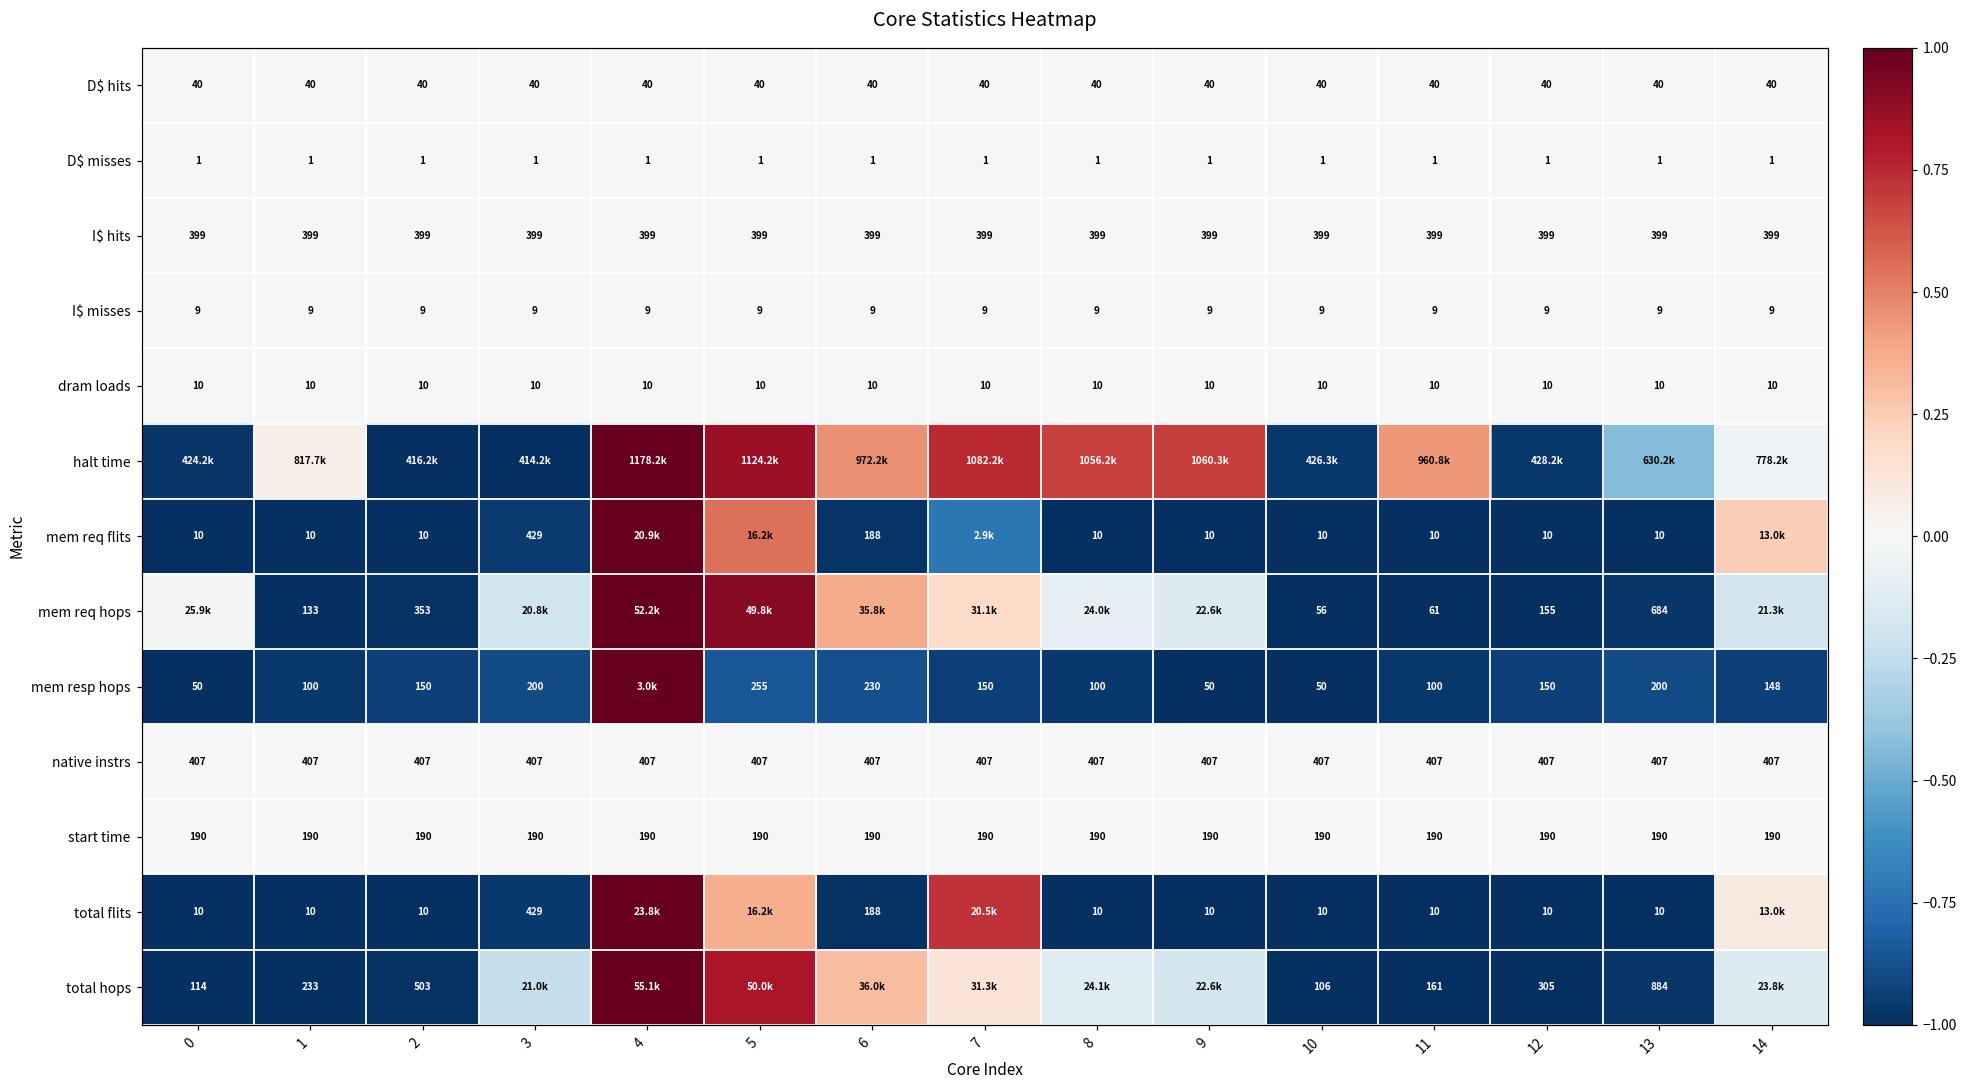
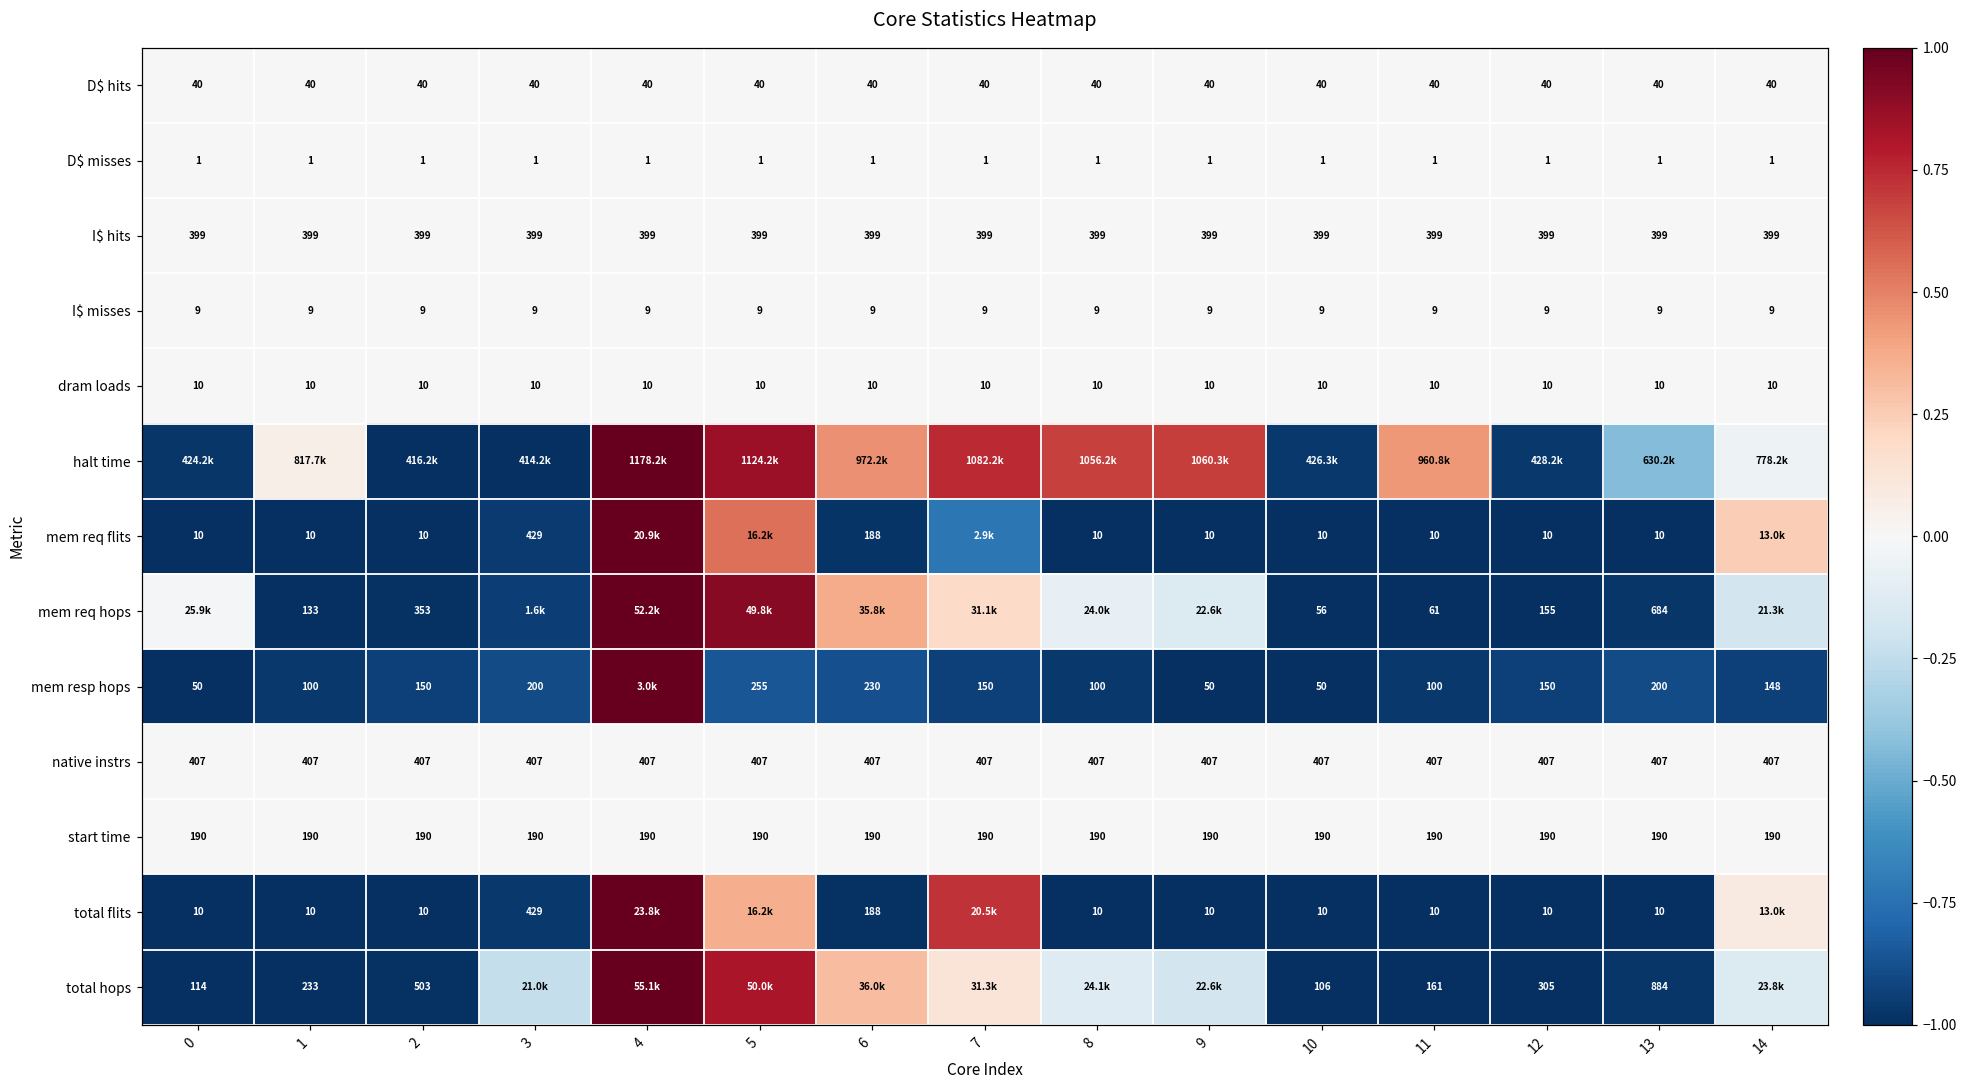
mem req hops, 3: 20.8k -> 1.6k
